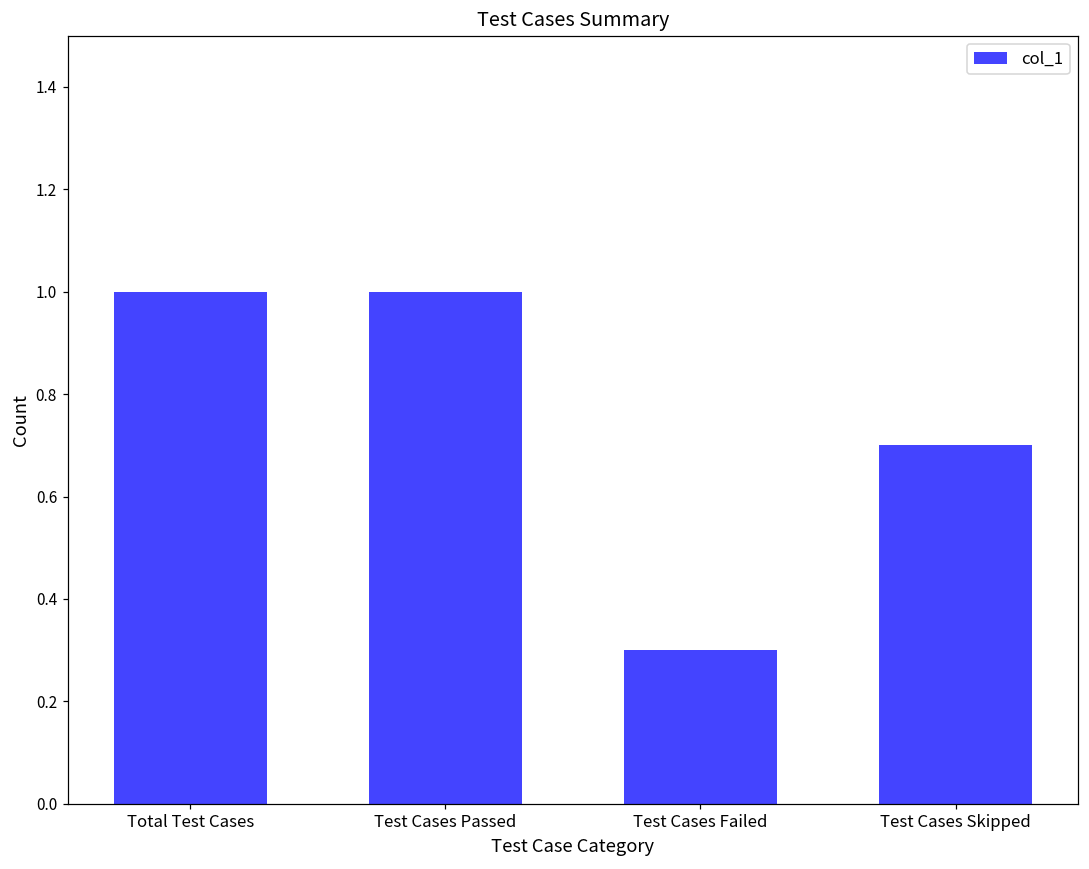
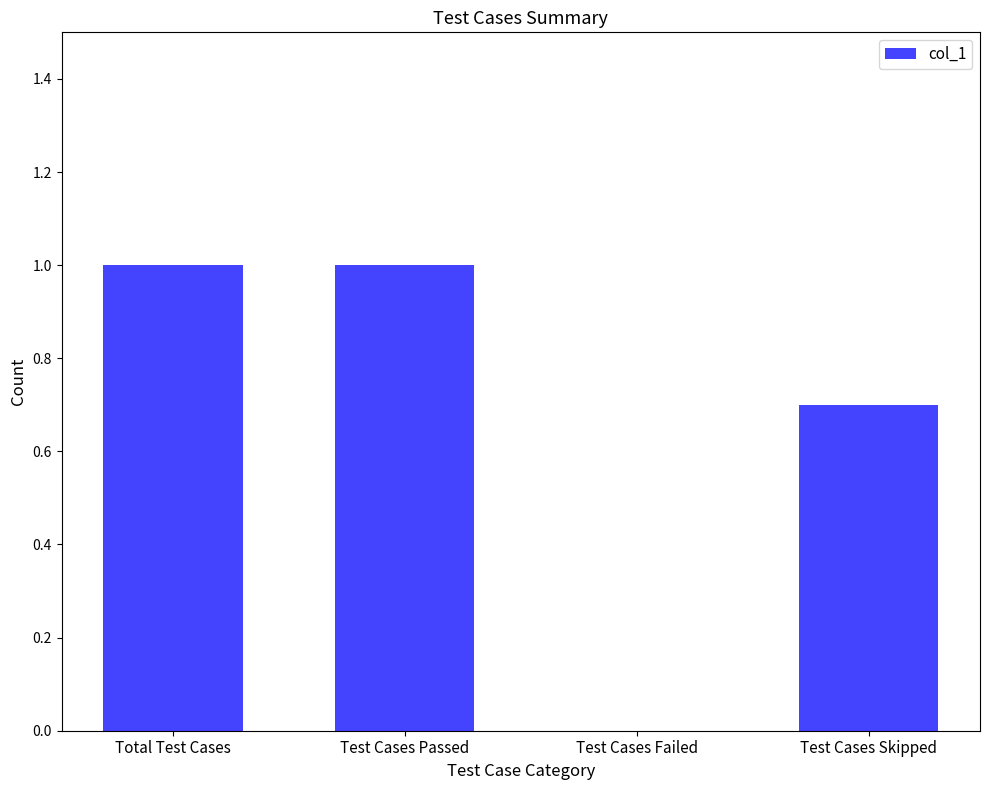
Test Cases Failed: 0.3 -> 0.0
